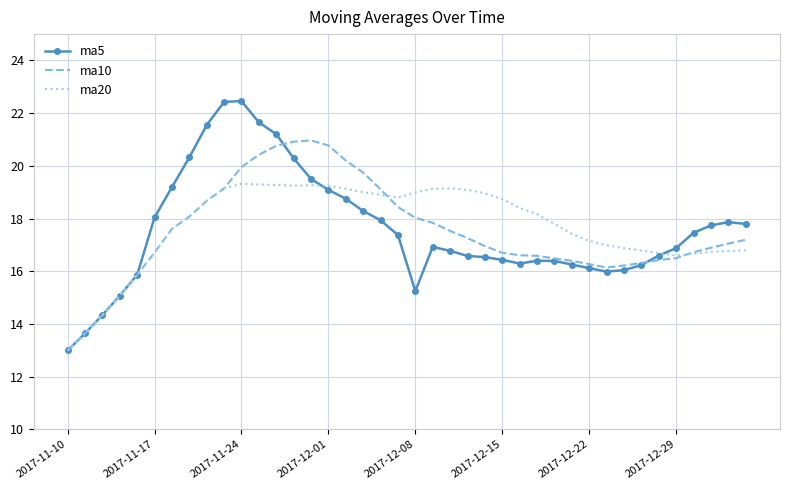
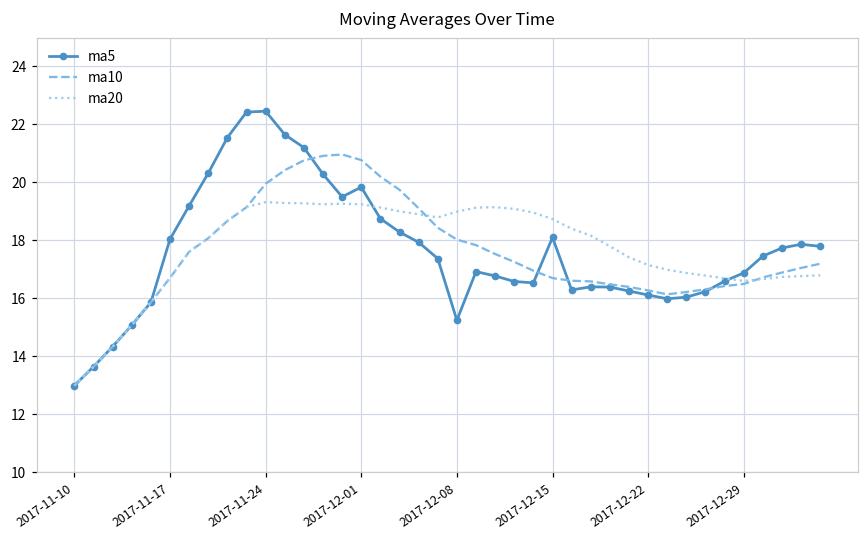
ma5, 2017-12-01: 19.1 -> 19.8
ma5, 2017-12-15: 16.4 -> 18.1
